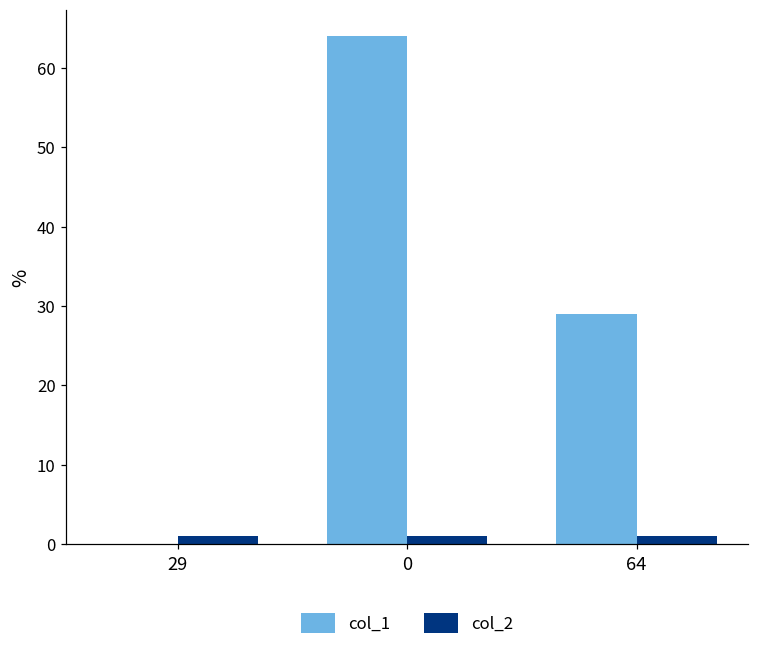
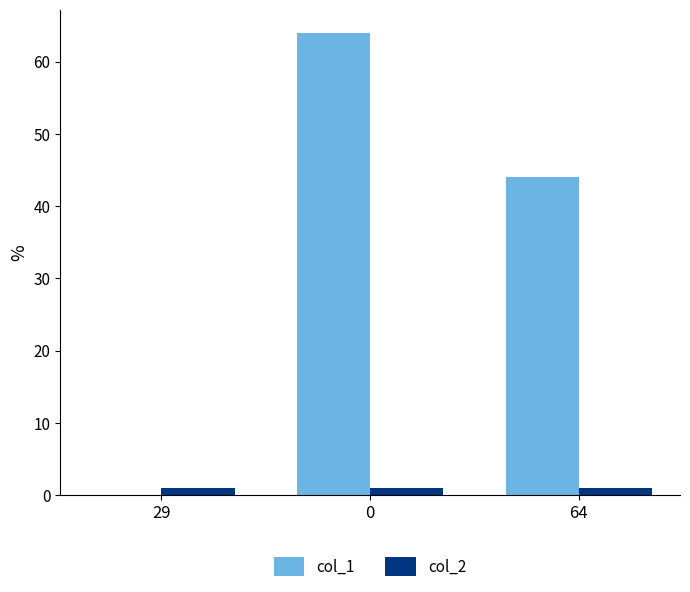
col_1, 64: 29 -> 44
